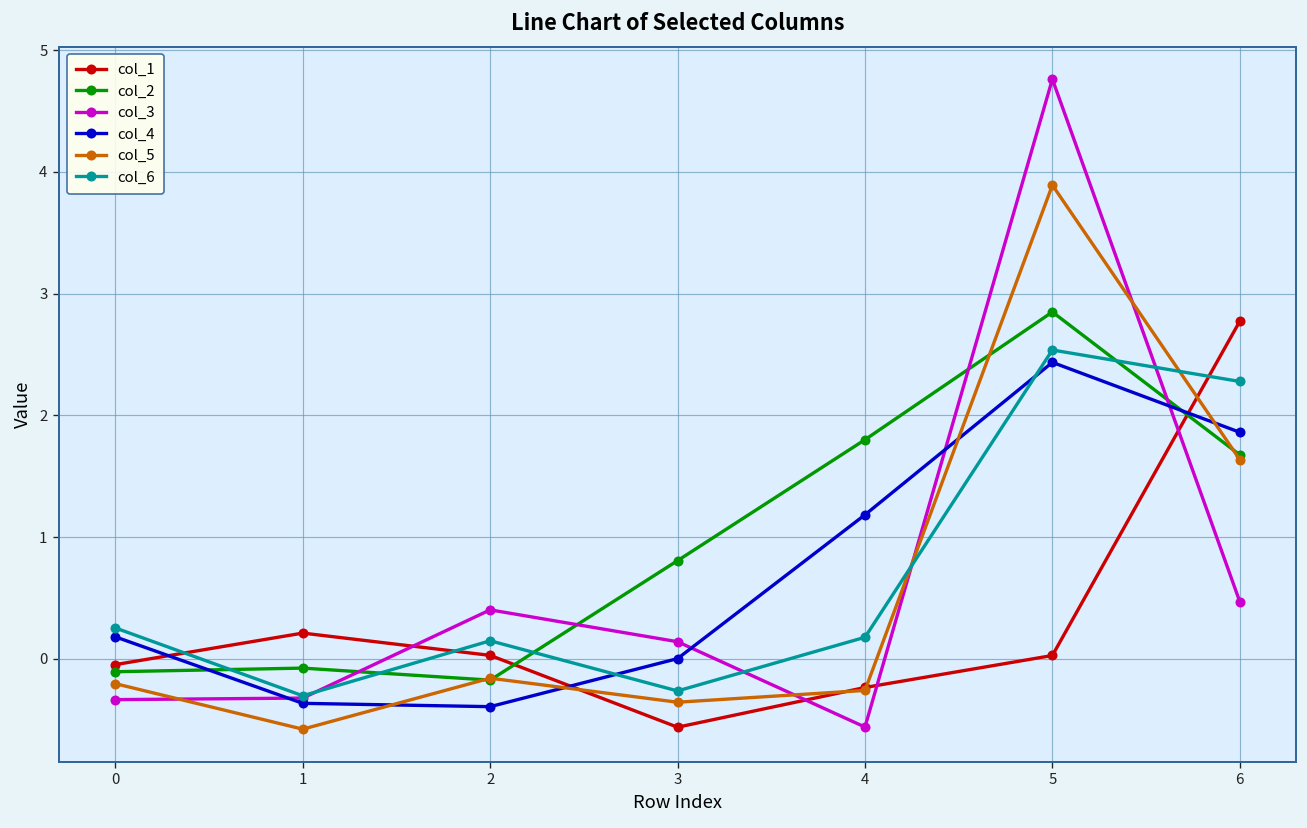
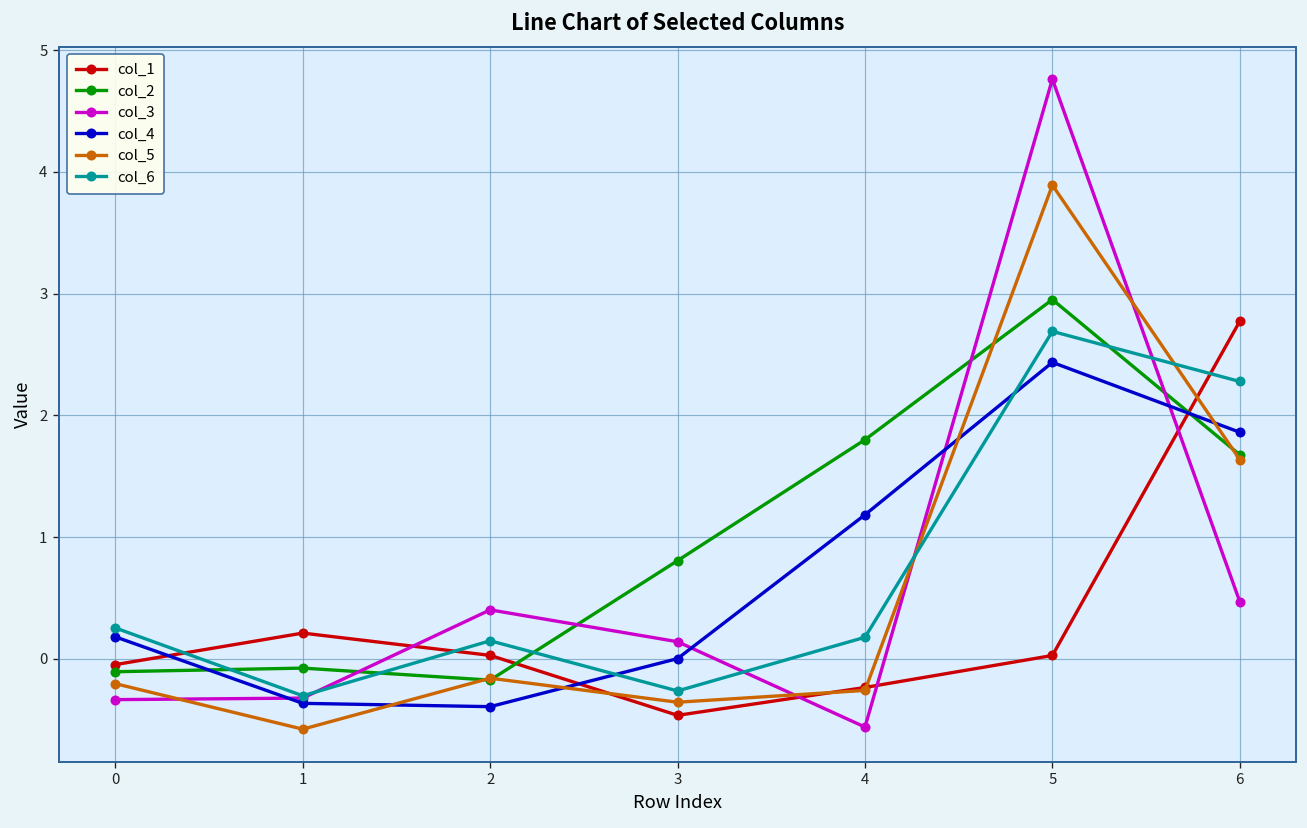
col_1, 3: -0.56 -> -0.46
col_2, 5: 2.85 -> 2.95
col_6, 5: 2.54 -> 2.69
